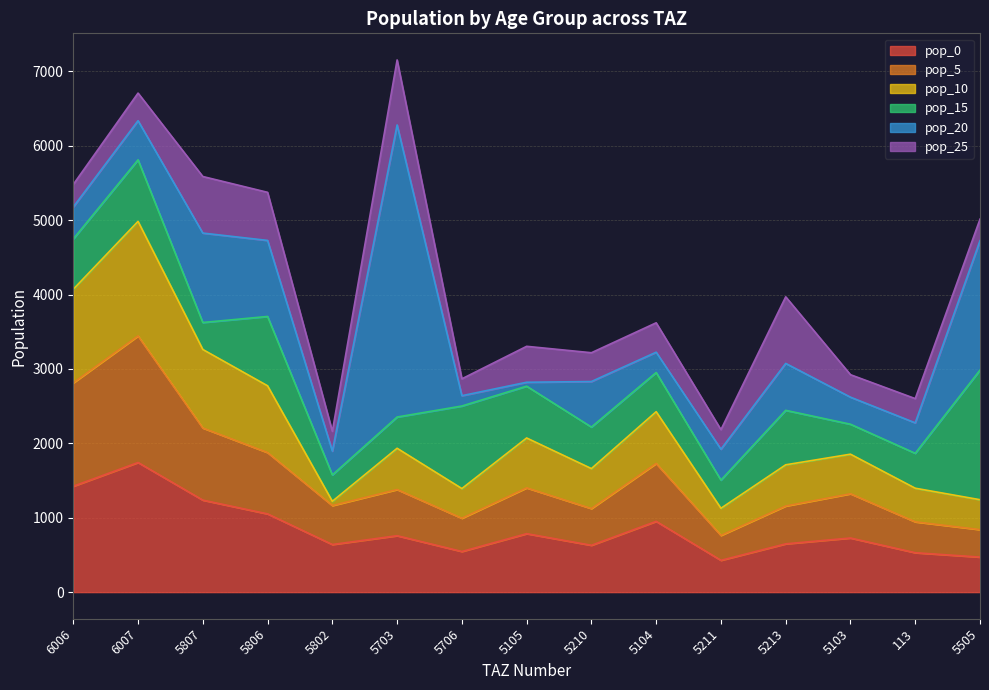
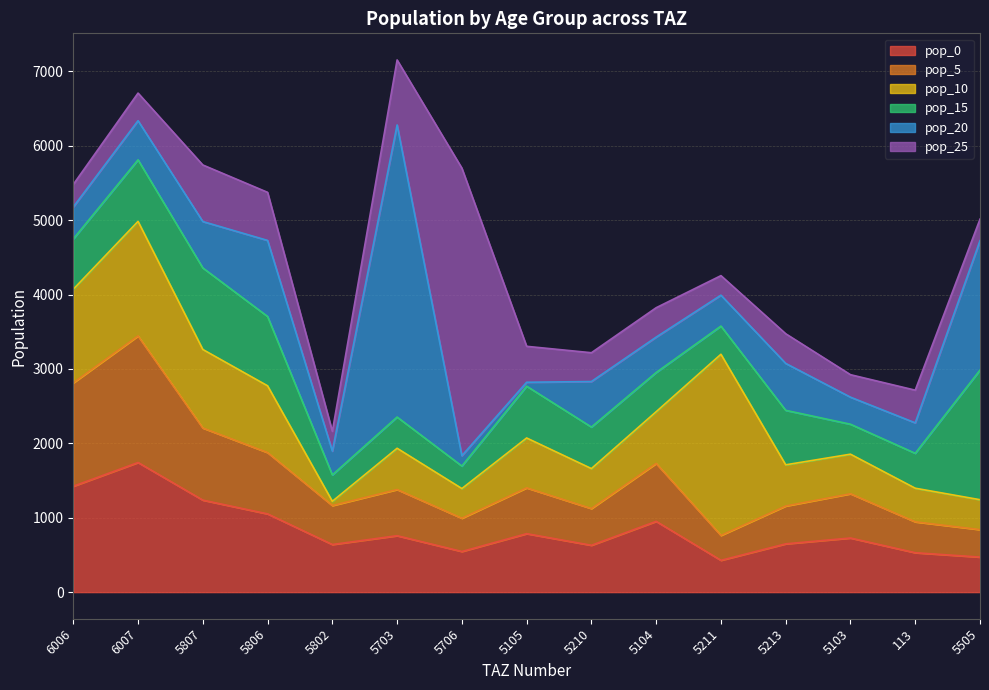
pop_15, 5807: 400 -> 1100
pop_20, 5807: 1200 -> 600
pop_15, 5706: 1100 -> 300
pop_25, 5706: 200 -> 3900
pop_20, 5104: 300 -> 500
pop_10, 5211: 400 -> 2400
pop_25, 5213: 900 -> 400
pop_25, 113: 300 -> 400
